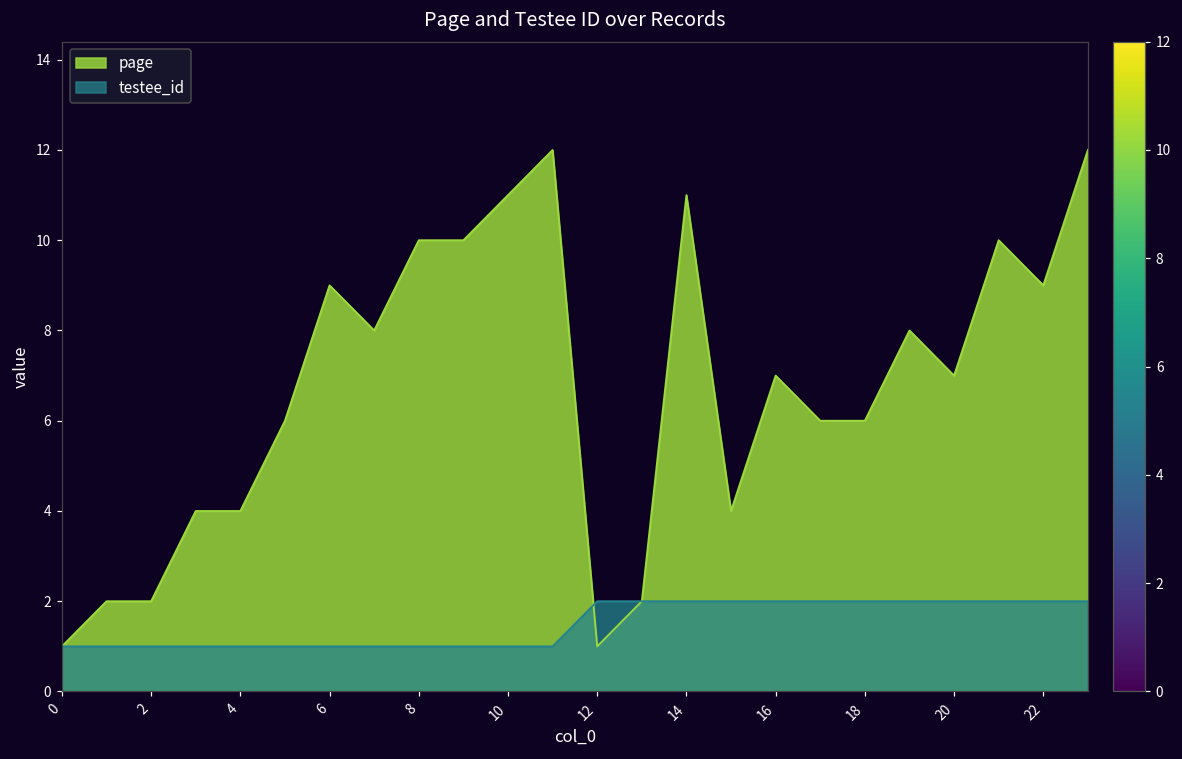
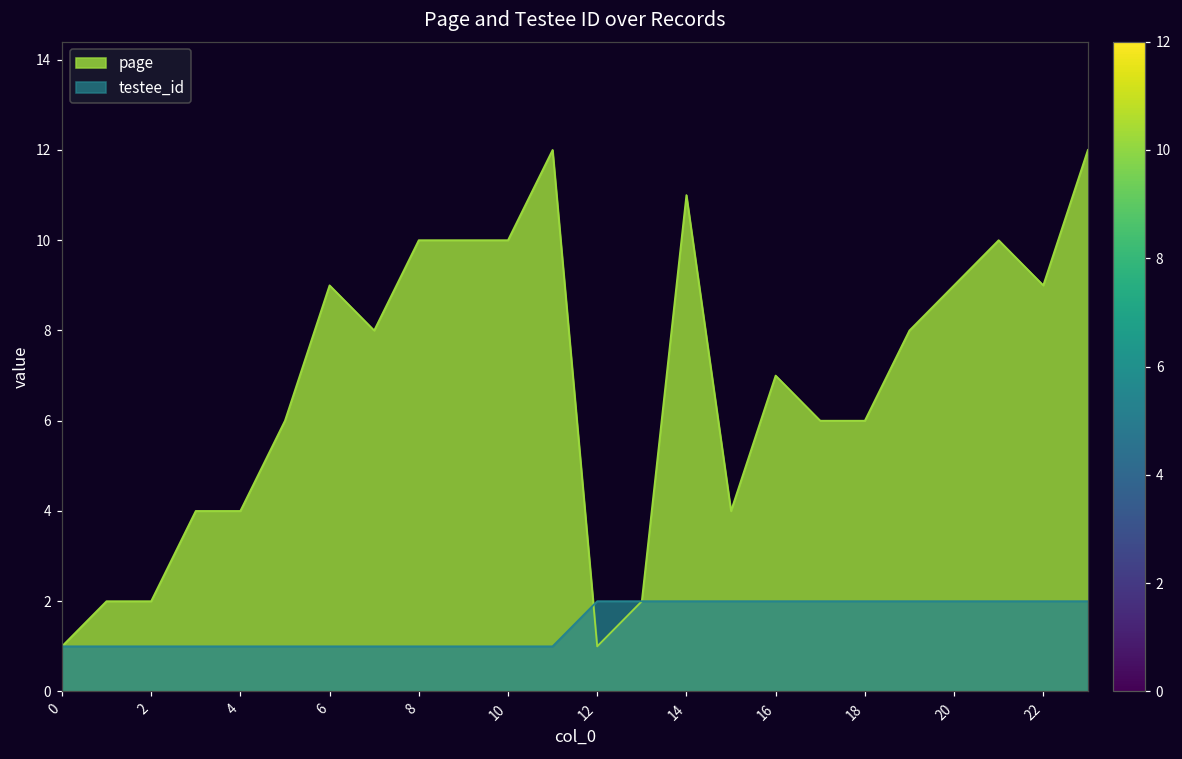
page, 10: 11 -> 10
page, 20: 7 -> 9
